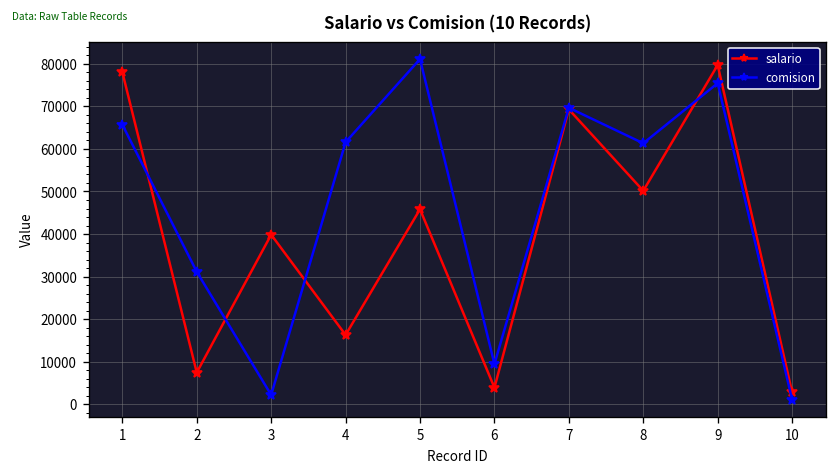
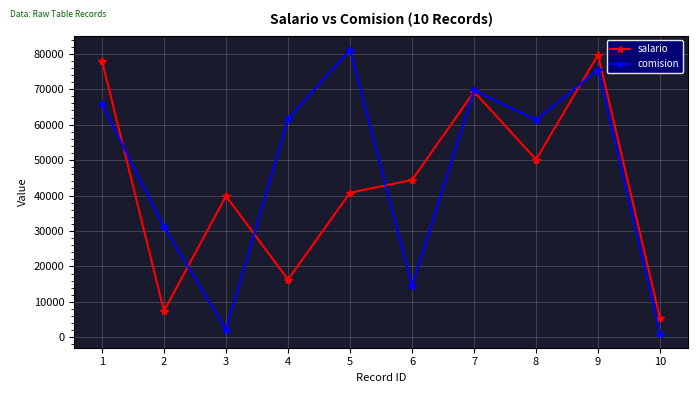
salario, 5: 46000 -> 41000
salario, 6: 4000 -> 44000
comision, 6: 9000 -> 14000
salario, 10: 3000 -> 5000
